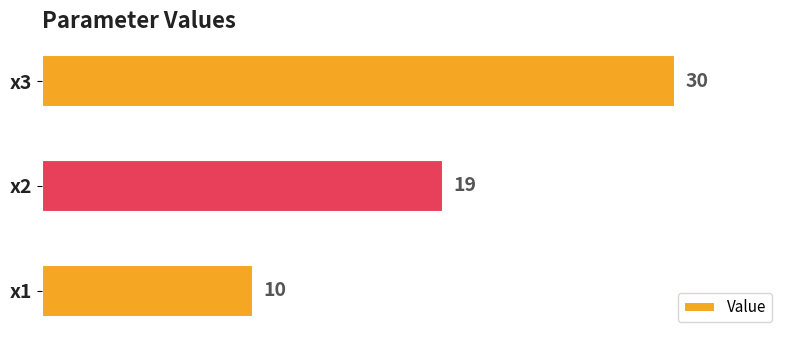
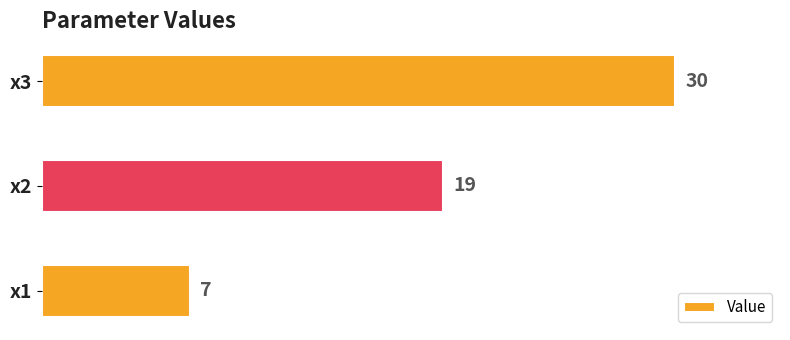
x1: 10 -> 7
